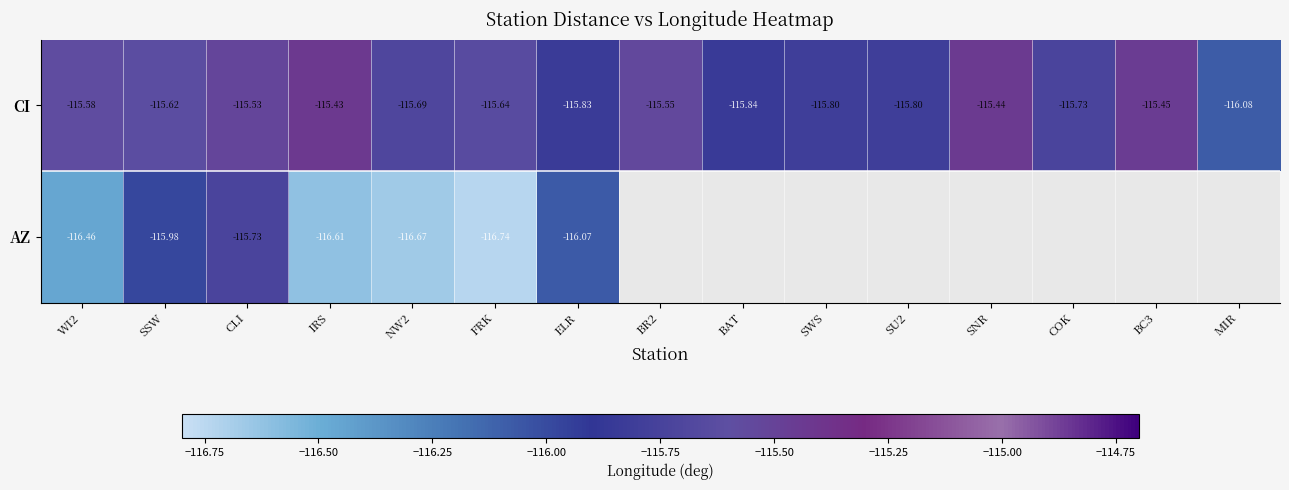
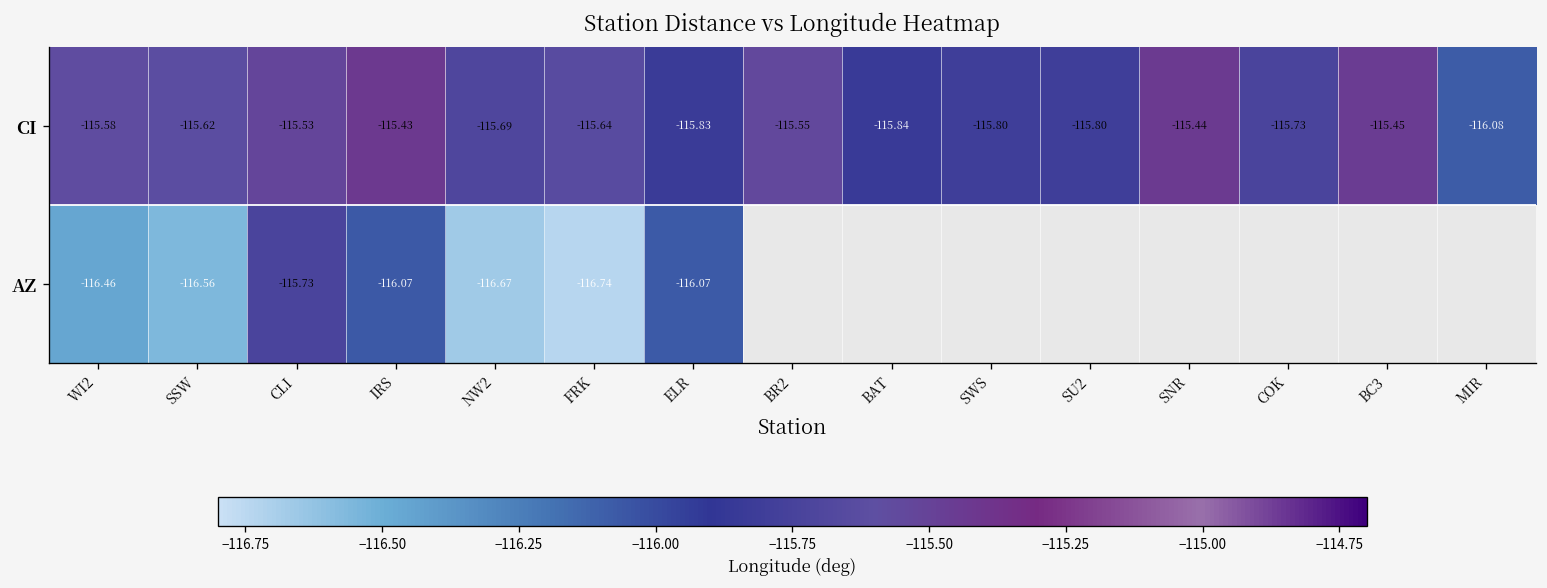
AZ, SSW: -115.98 -> -116.56
AZ, IRS: -116.61 -> -116.07
